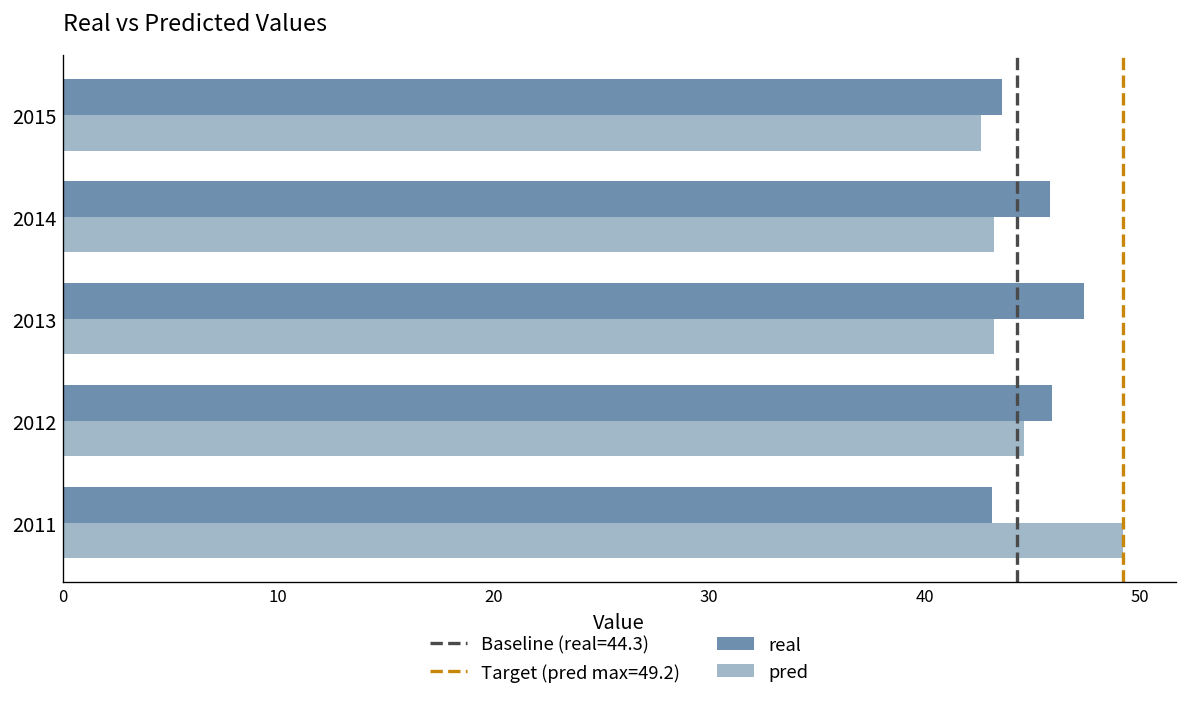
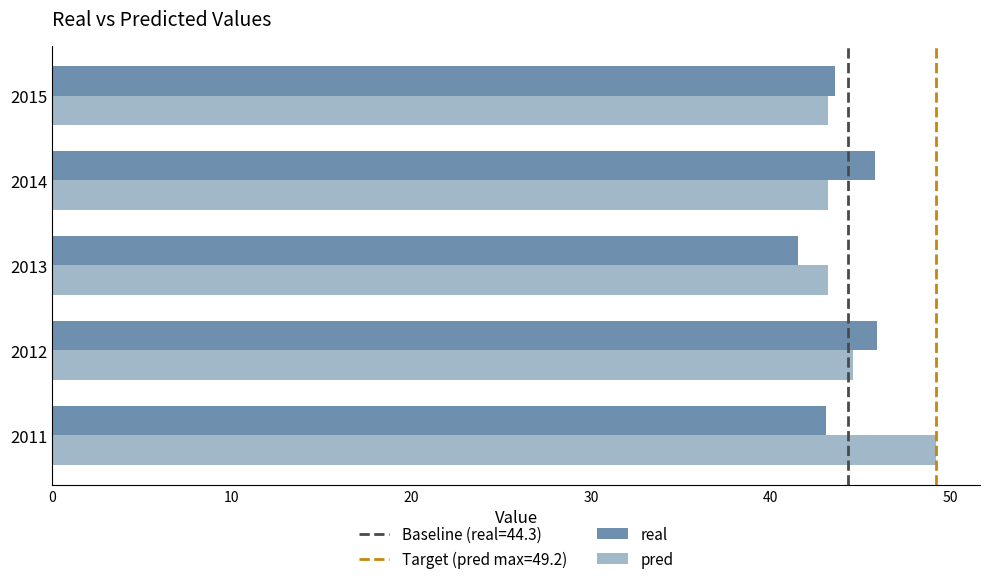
pred, 2015: 42.6 -> 43.2
real, 2013: 47.4 -> 41.5
